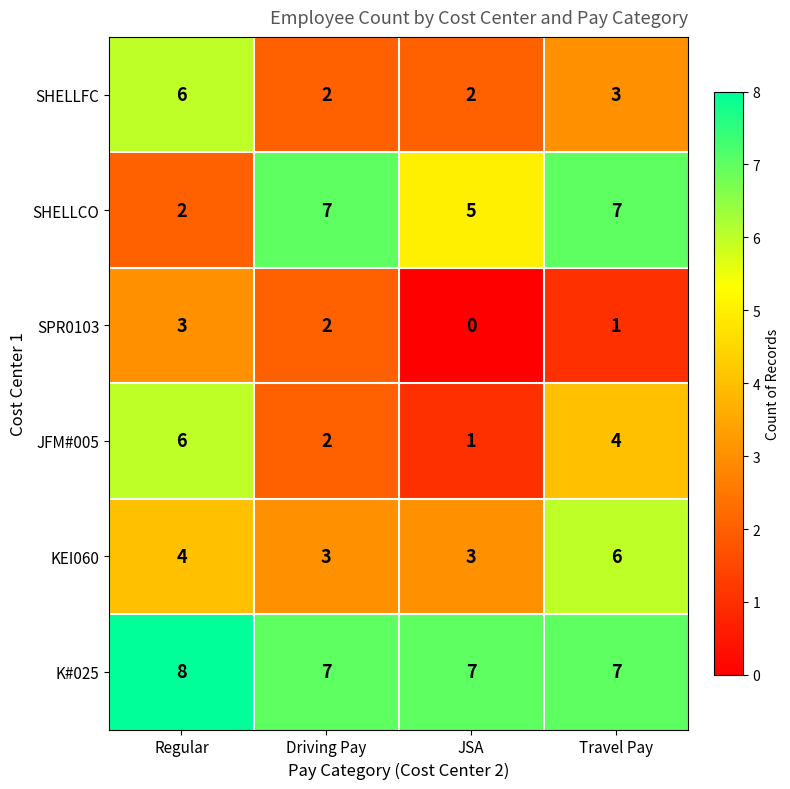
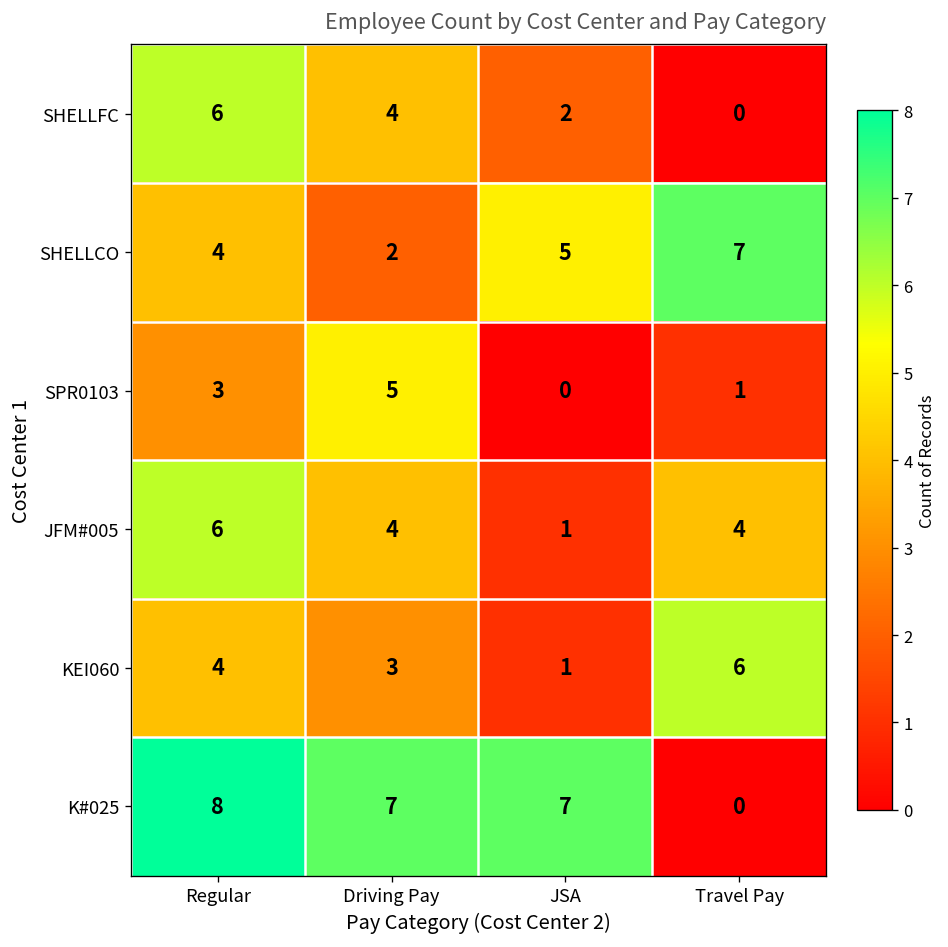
SHELLFC, Driving Pay: 2 -> 4
SHELLFC, Travel Pay: 3 -> 0
SHELLCO, Regular: 2 -> 4
SHELLCO, Driving Pay: 7 -> 2
SPR0103, Driving Pay: 2 -> 5
JFM#005, Driving Pay: 2 -> 4
KEI060, JSA: 3 -> 1
K#025, Travel Pay: 7 -> 0
